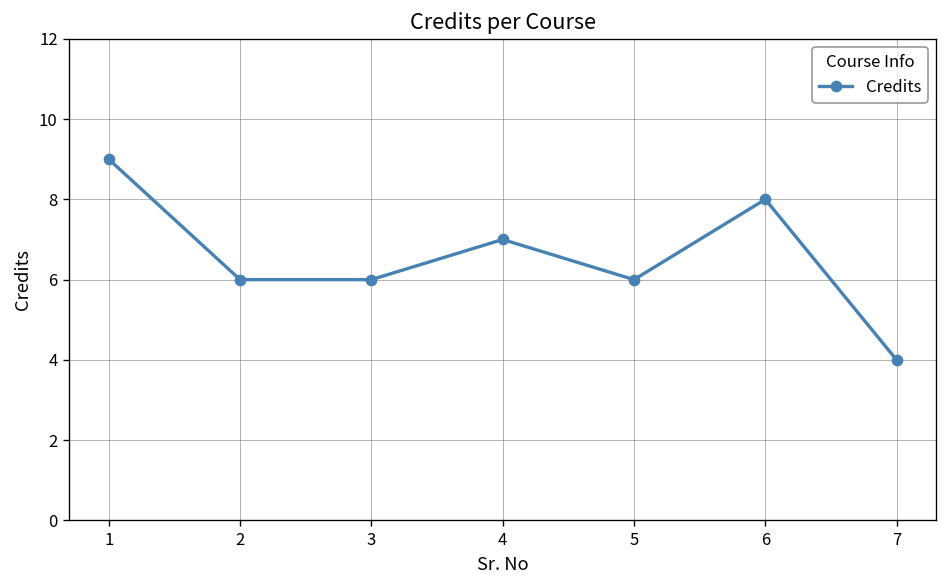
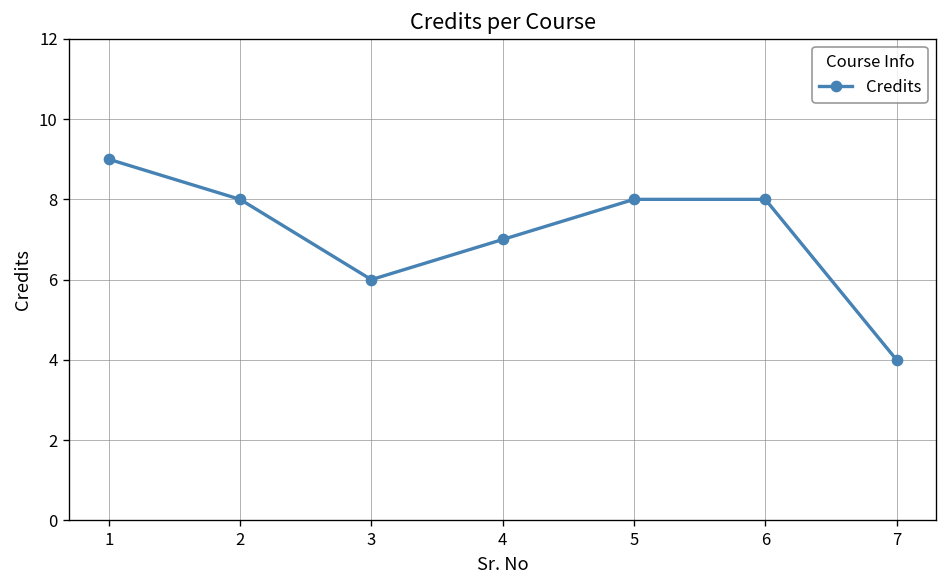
2: 6 -> 8
5: 6 -> 8
